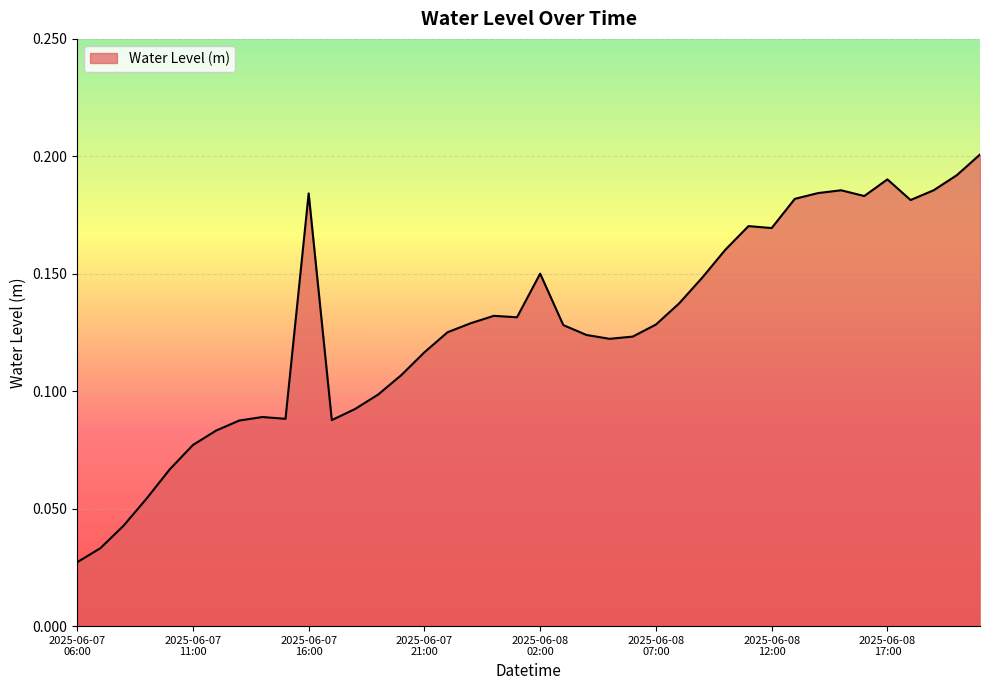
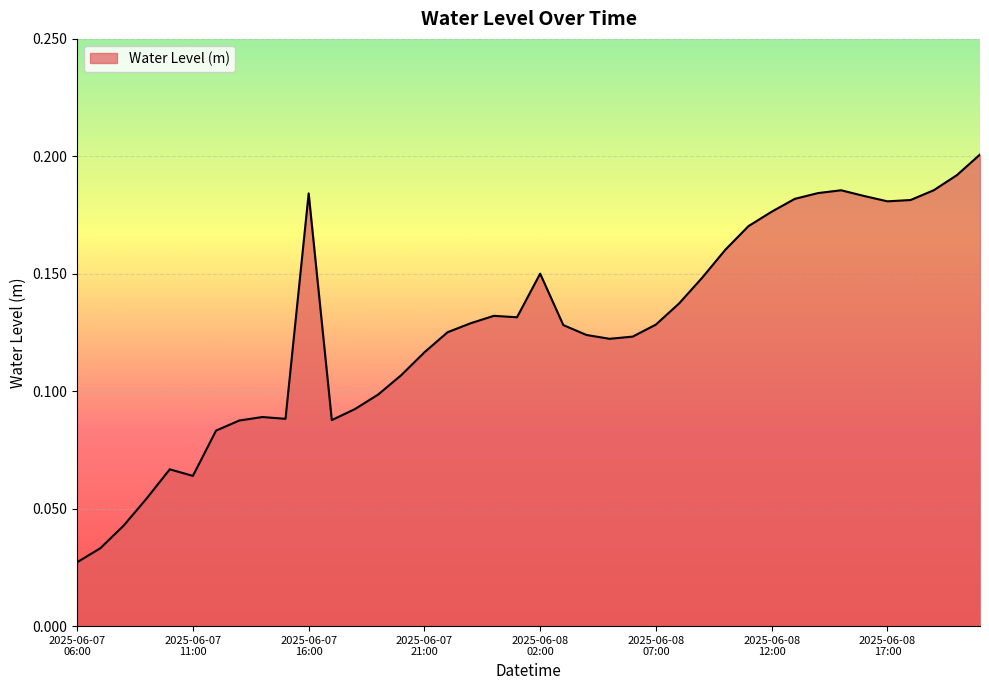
2025-06-07 11:00: 0.077 -> 0.064
2025-06-08 12:00: 0.169 -> 0.176
2025-06-08 17:00: 0.190 -> 0.181
